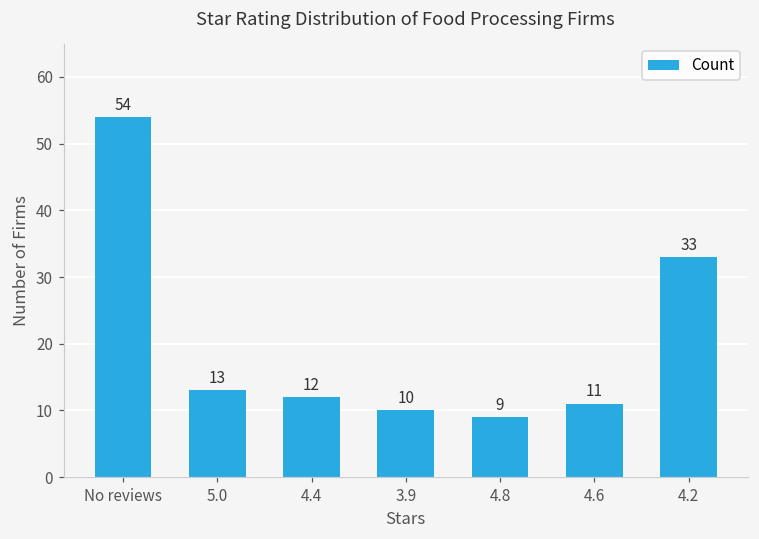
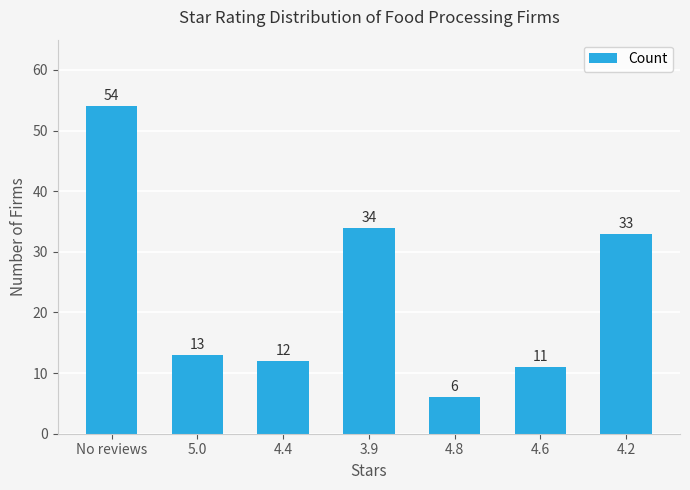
3.9: 10 -> 34
4.8: 9 -> 6
